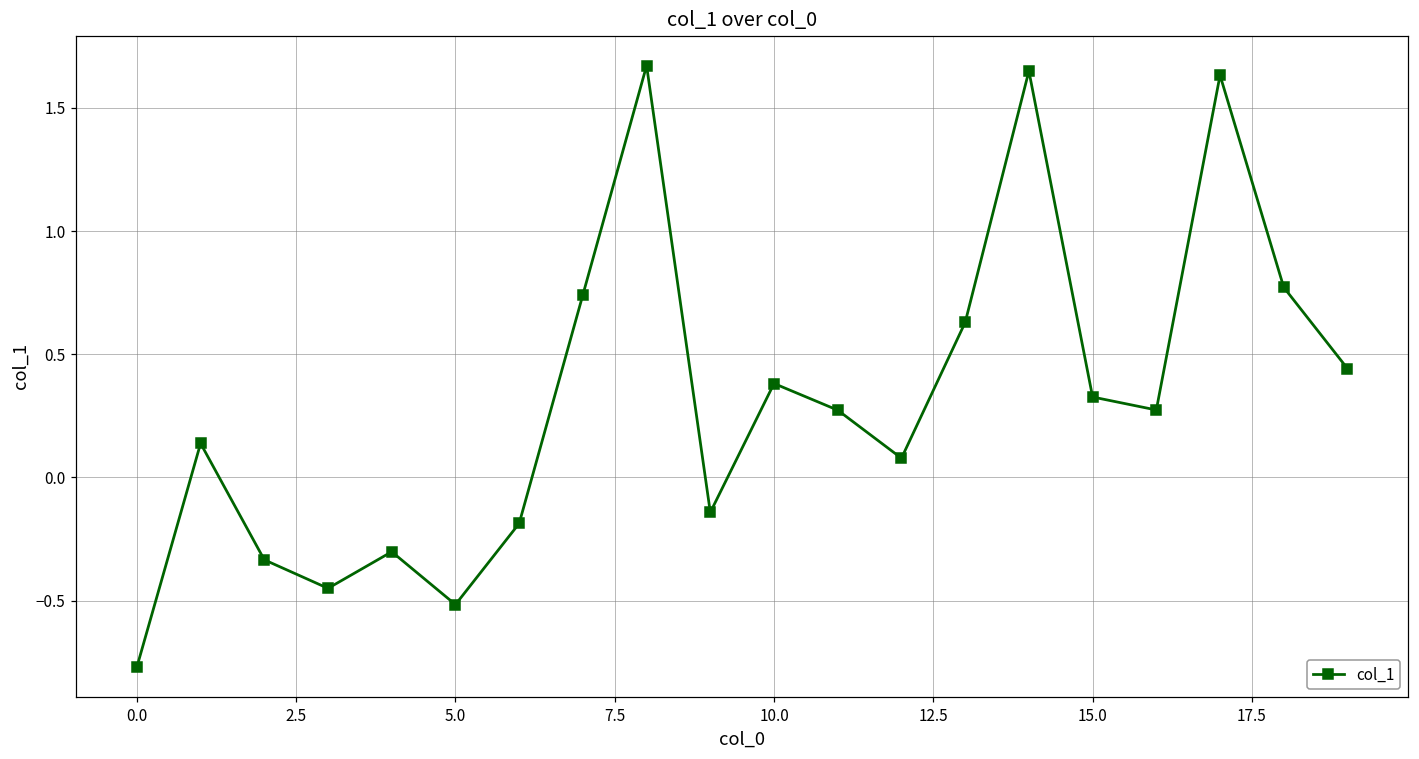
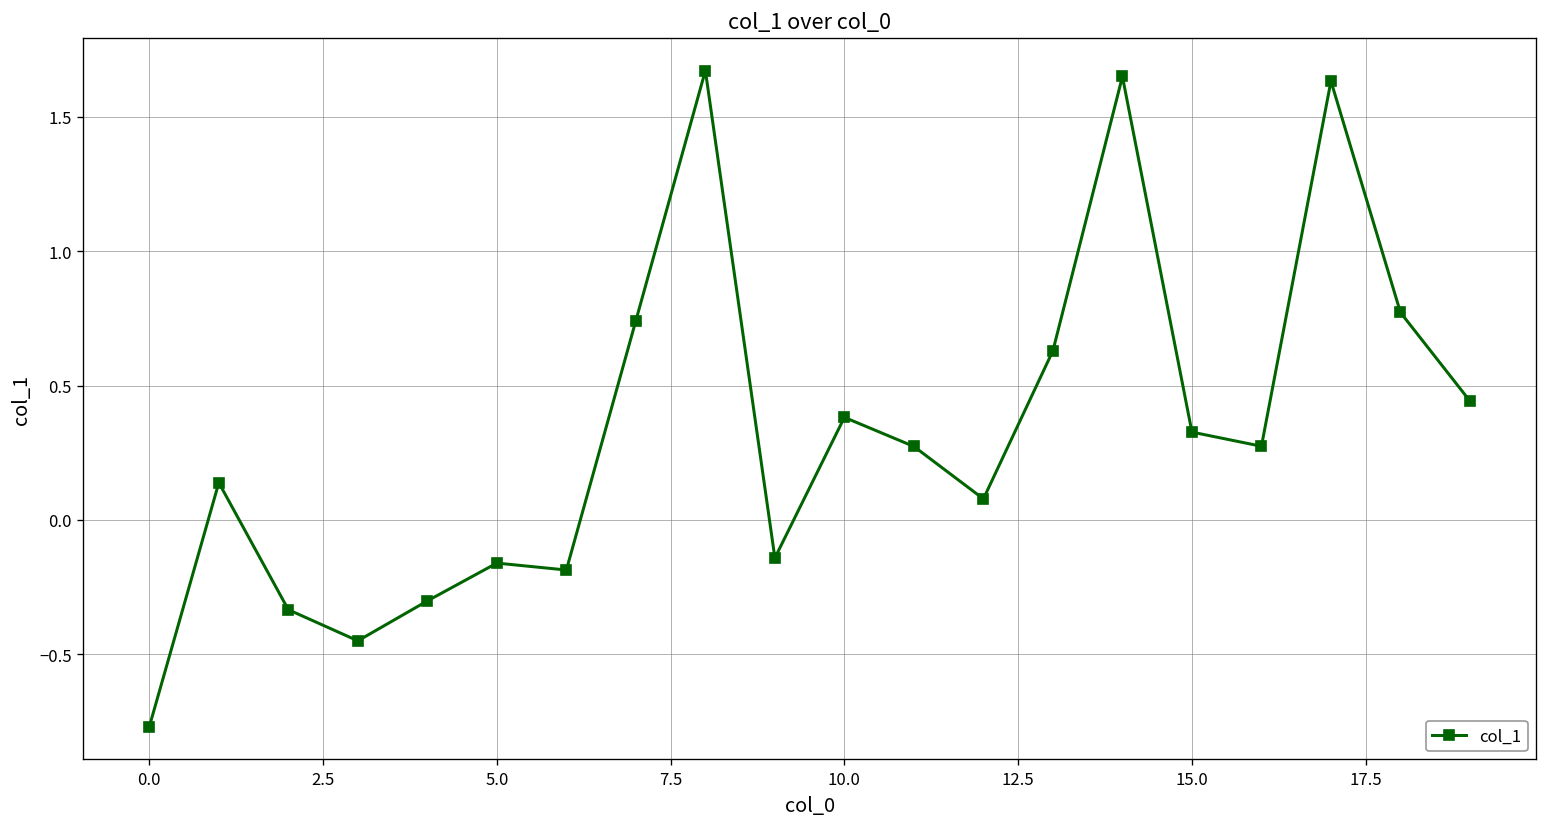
5.0: -0.52 -> -0.16
